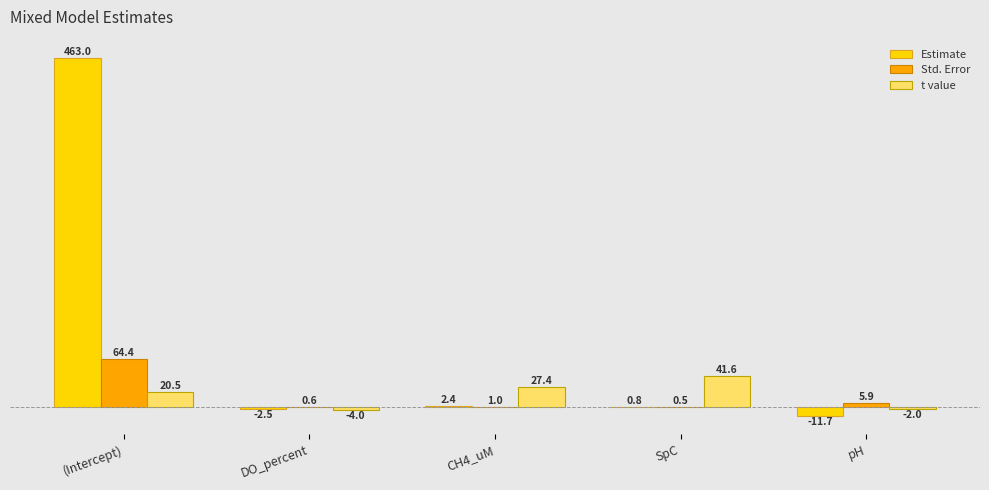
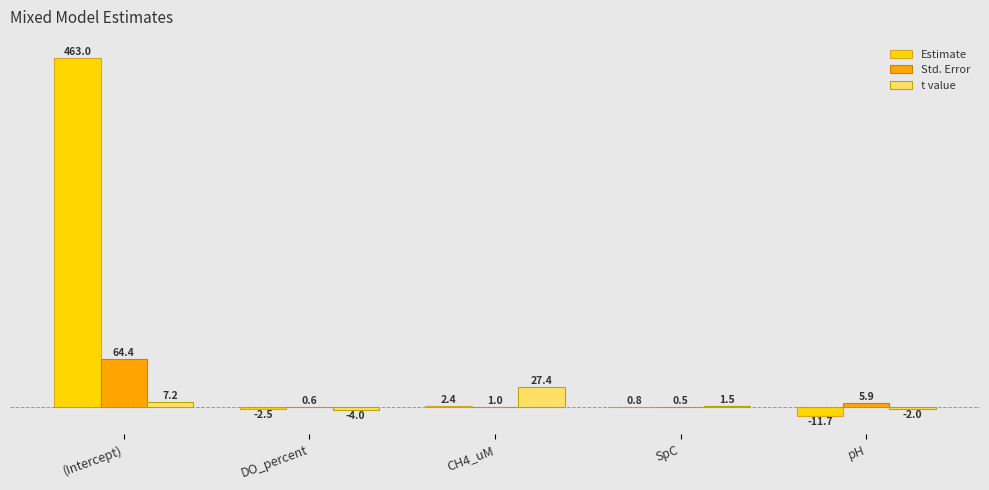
t value, (Intercept): 20.5 -> 7.2
t value, SpC: 41.6 -> 1.5
